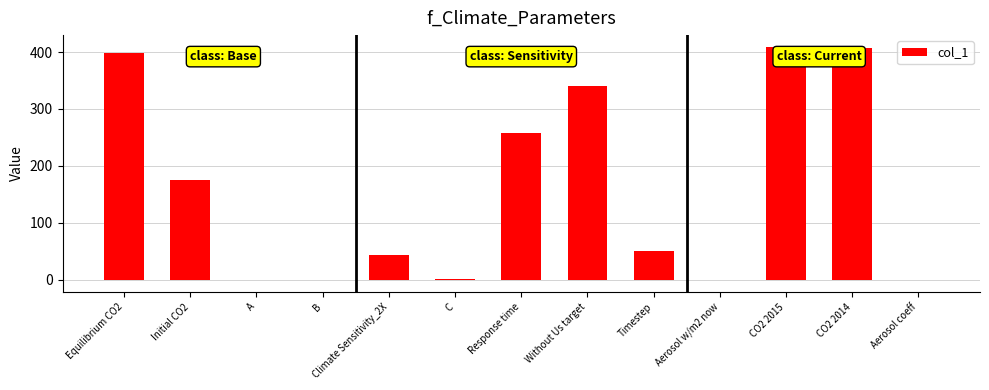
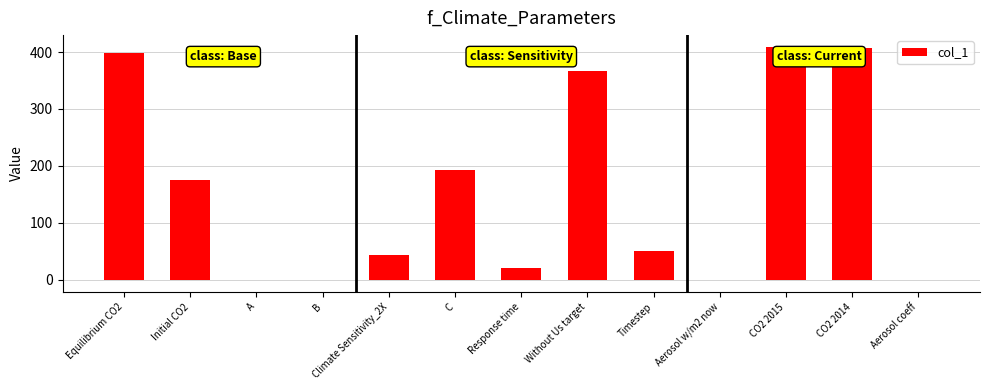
C: 0 -> 190
Response time: 260 -> 20
Without Us target: 340 -> 370
